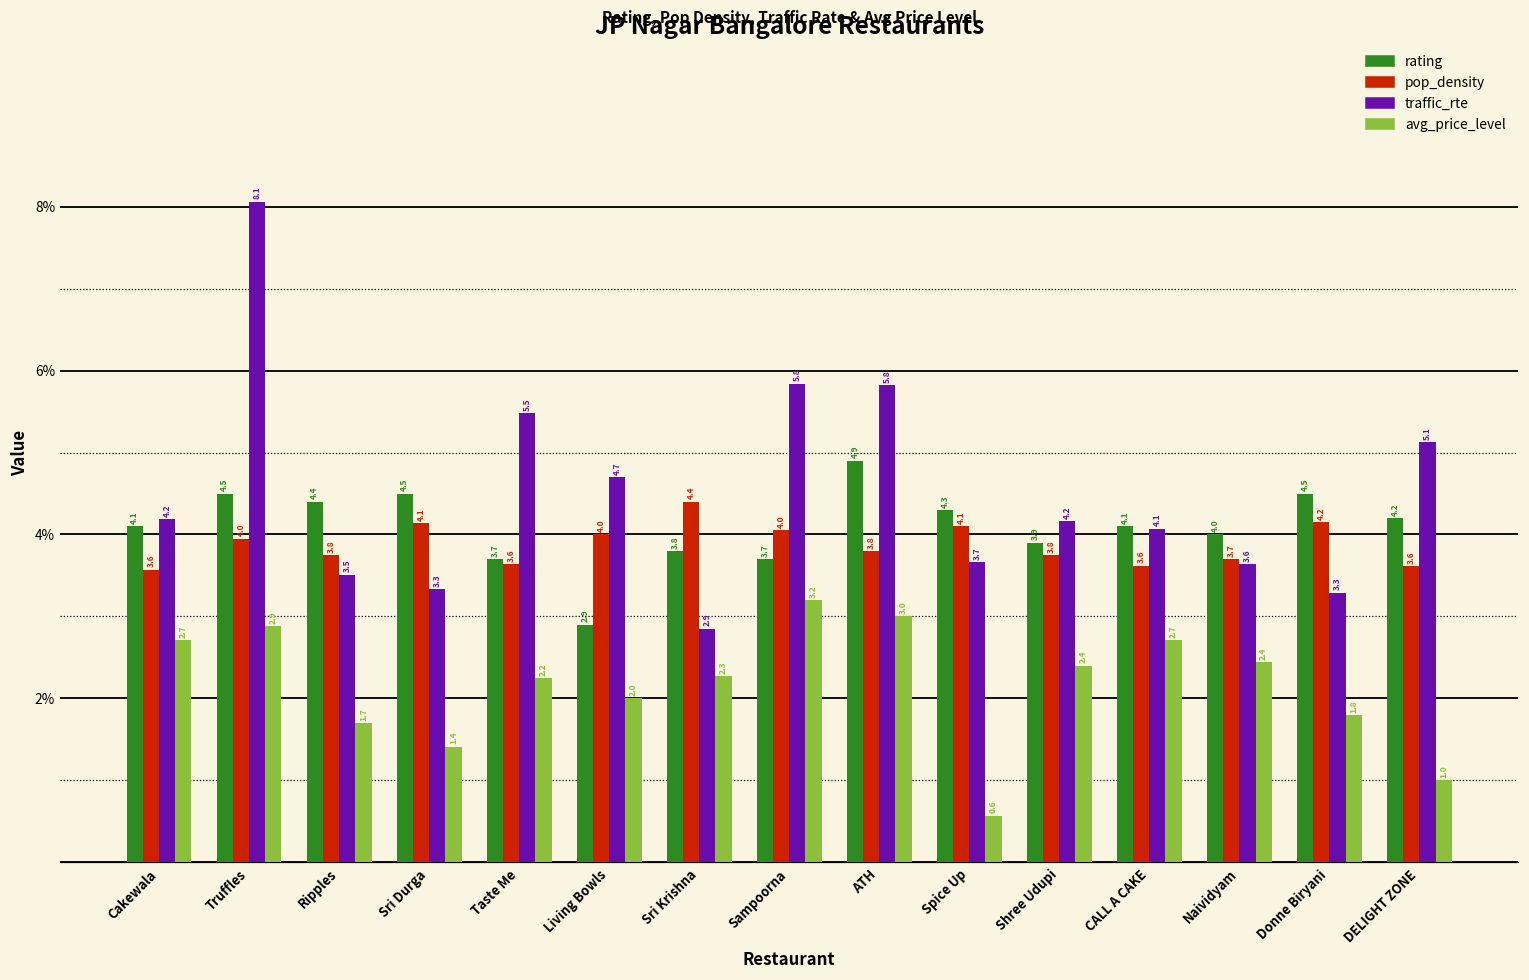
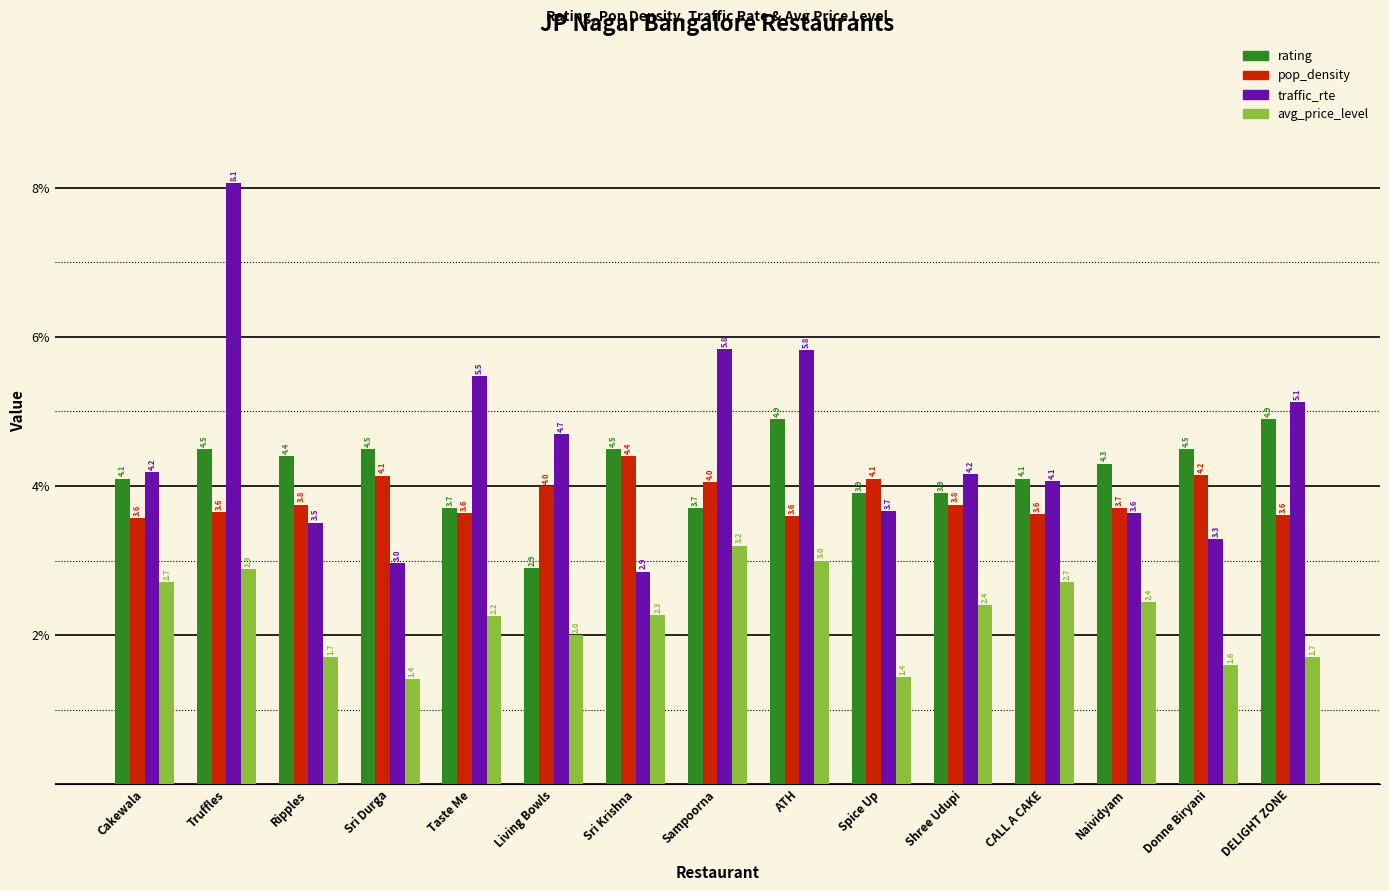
pop_density, Truffles: 4.0 -> 3.6
traffic_rte, Sri Durga: 3.3 -> 3.0
rating, Sri Krishna: 3.8 -> 4.5
pop_density, ATH: 3.8 -> 3.6
rating, Spice Up: 4.3 -> 3.9
avg_price_level, Spice Up: 0.6 -> 1.4
rating, Naividyam: 4.0 -> 4.3
avg_price_level, Donne Biryani: 1.8 -> 1.6
rating, DELIGHT ZONE: 4.2 -> 4.9
avg_price_level, DELIGHT ZONE: 1.0 -> 1.7
